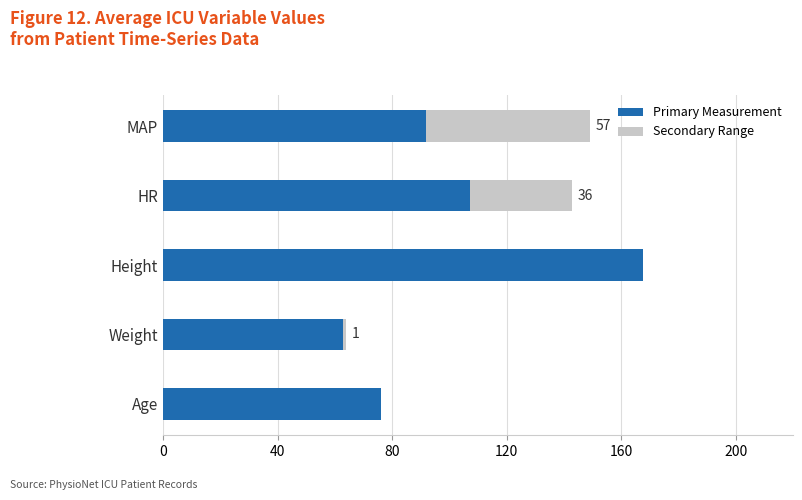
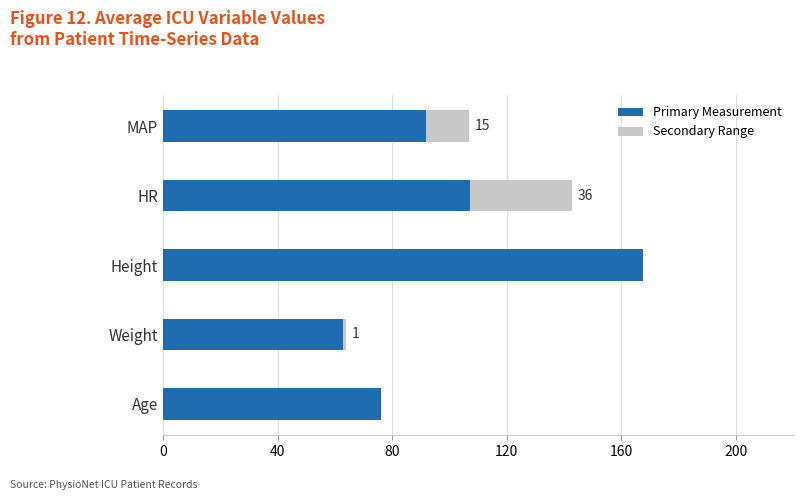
Secondary Range, MAP: 57 -> 15
